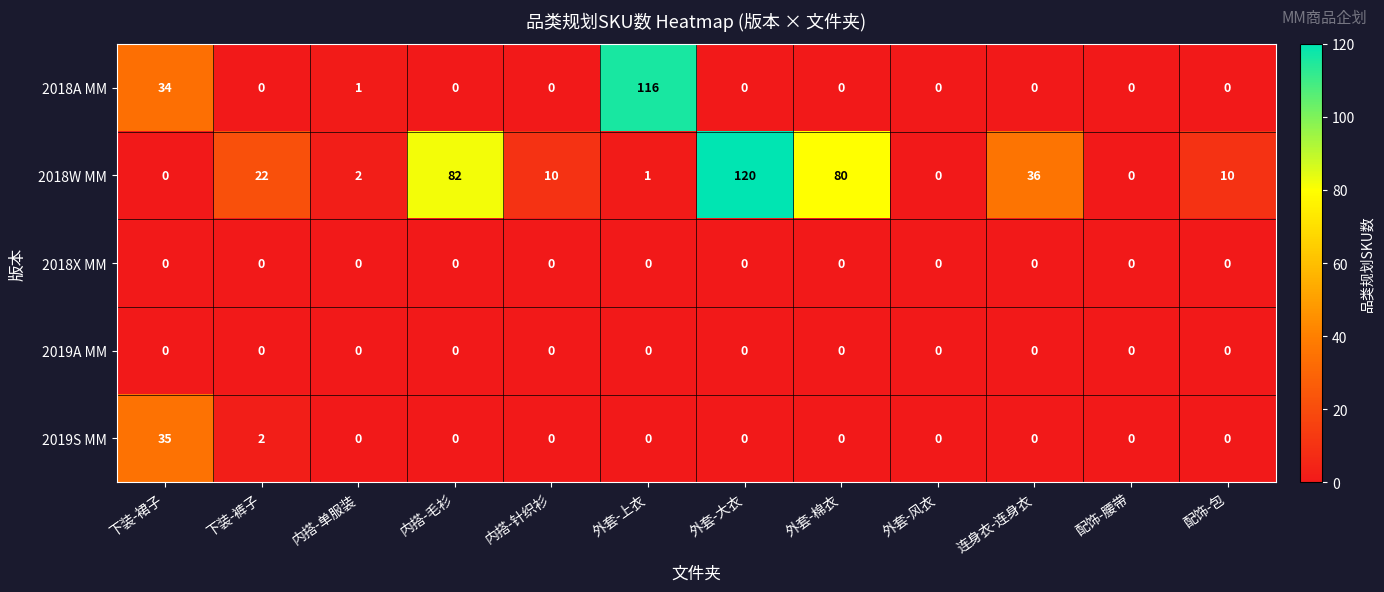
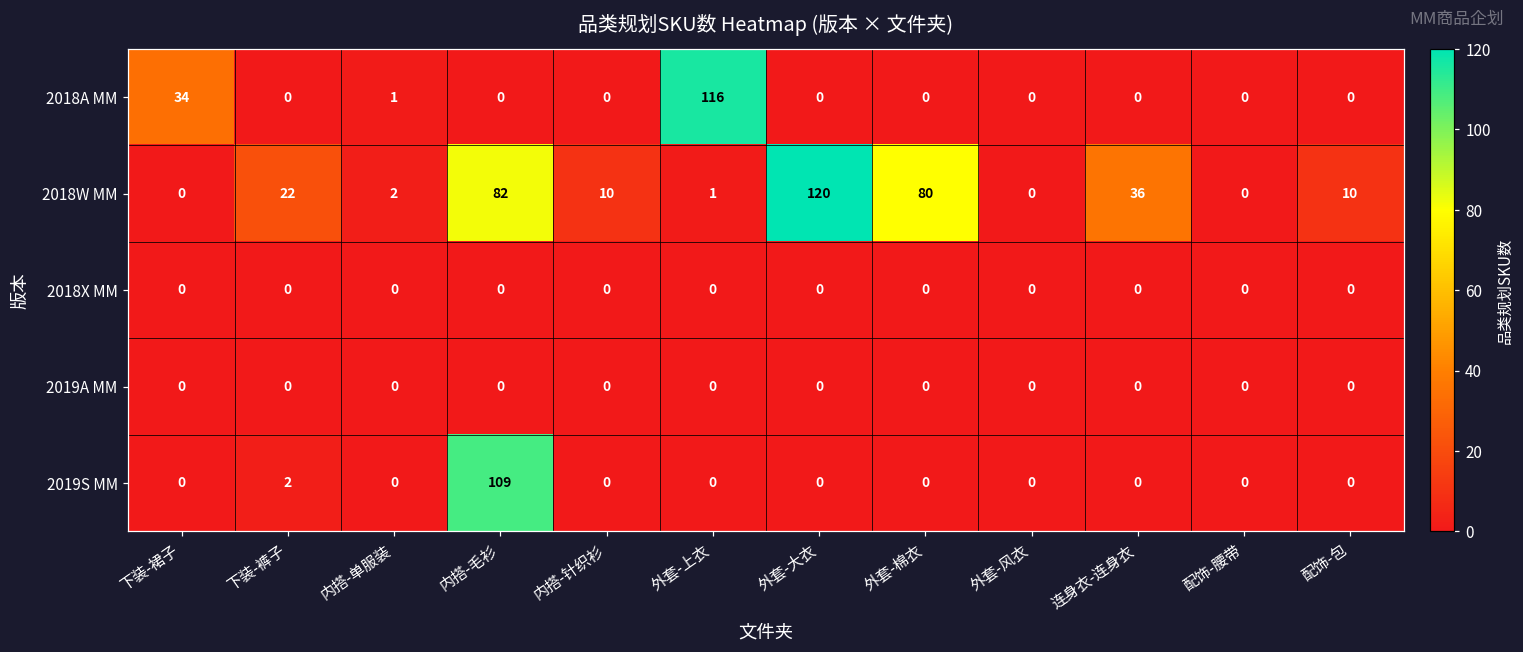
2019S MM, 下装-裙子: 35 -> 0
2019S MM, 内搭-毛衫: 0 -> 109
